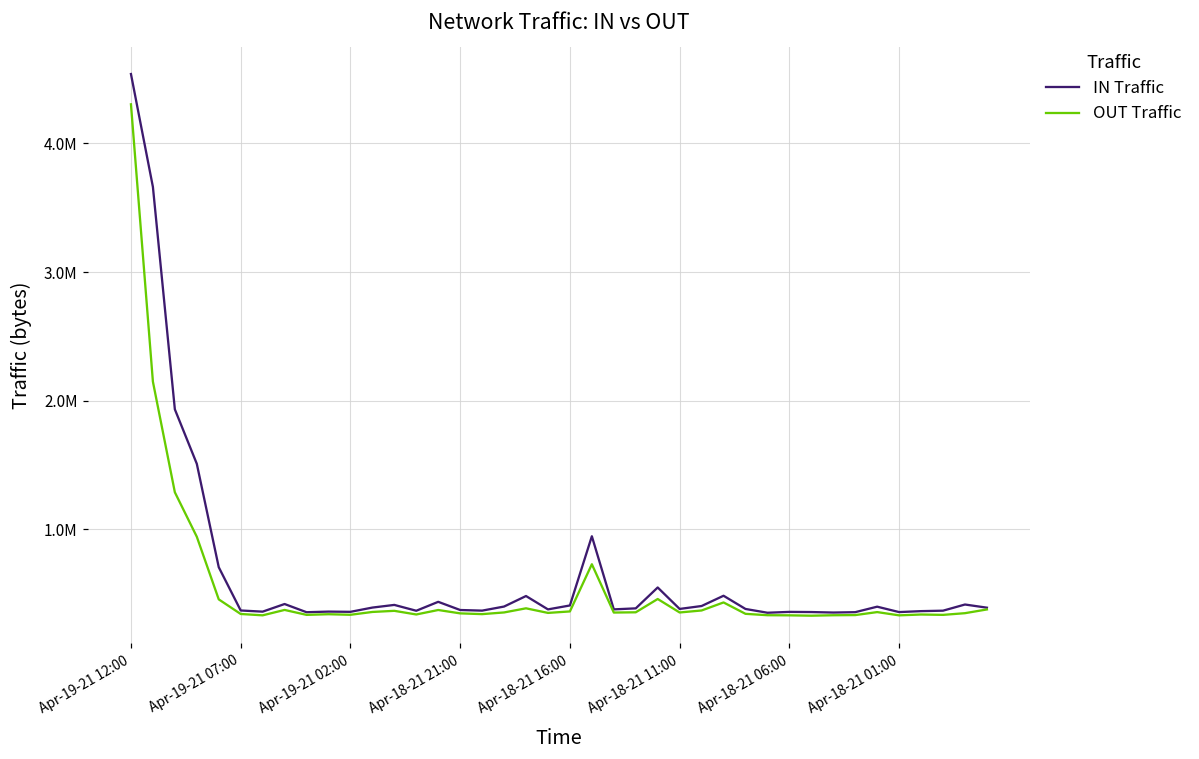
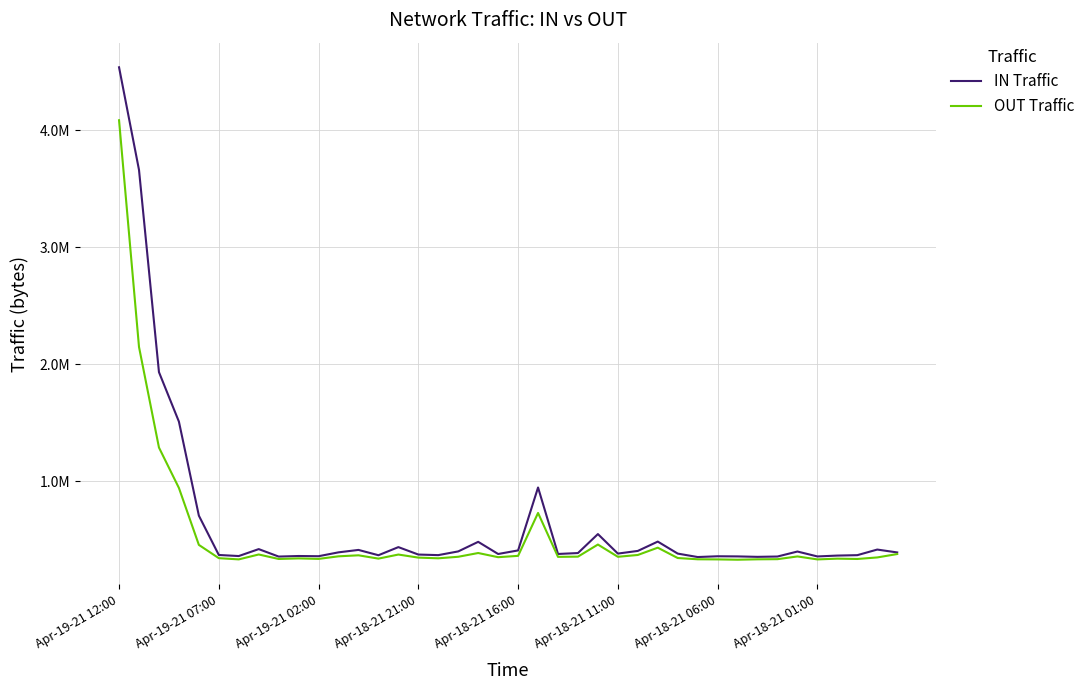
OUT Traffic, Apr-19-21 12:00: 4300000 -> 4090000
